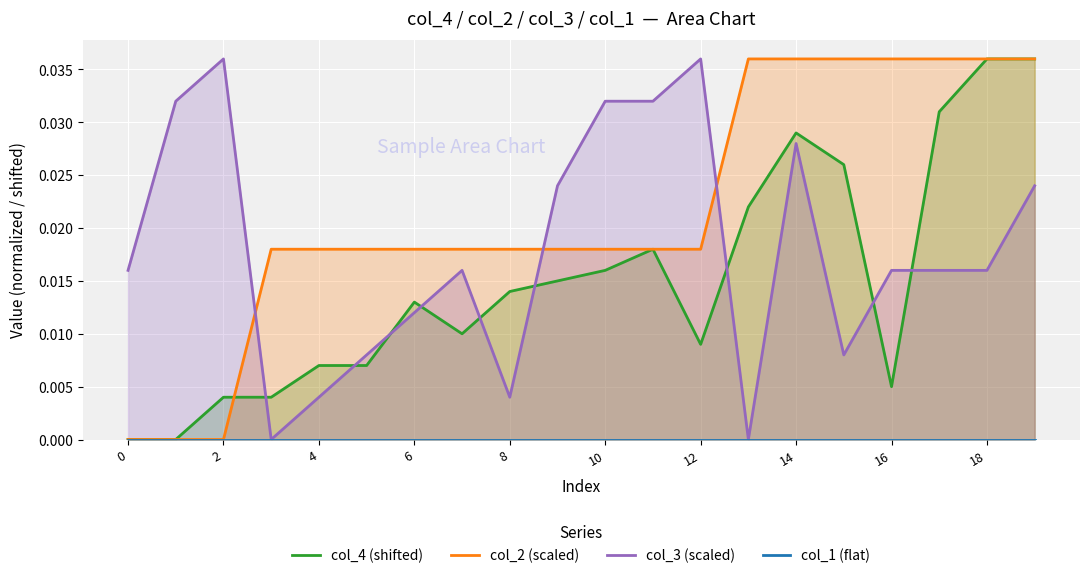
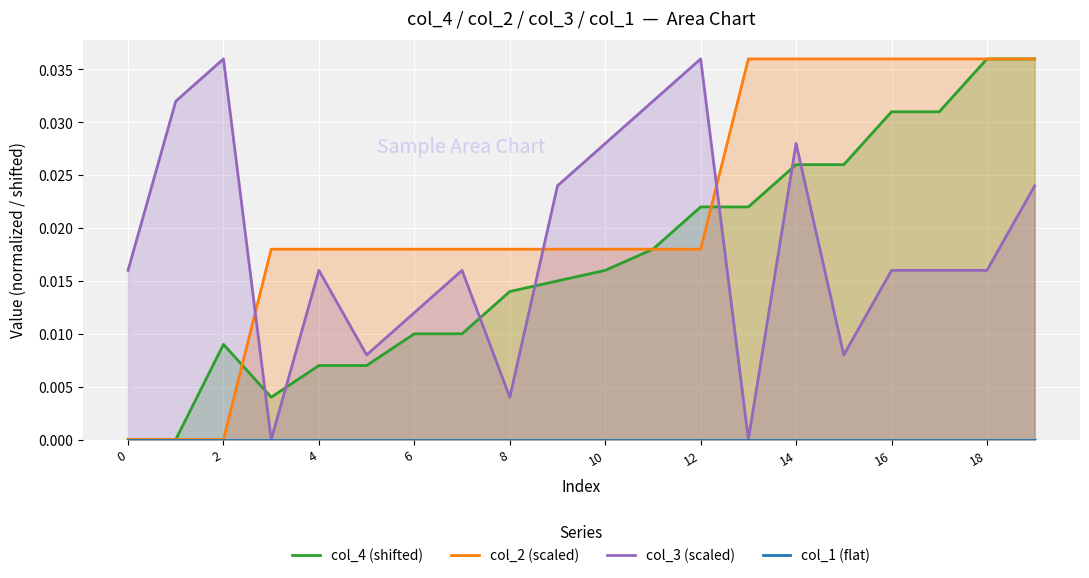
col_4 (shifted), 2: 0.0040 -> 0.0090
col_3 (scaled), 4: 0.0040 -> 0.0160
col_4 (shifted), 6: 0.0130 -> 0.0100
col_3 (scaled), 10: 0.0320 -> 0.0280
col_4 (shifted), 12: 0.0090 -> 0.0220
col_4 (shifted), 14: 0.0290 -> 0.0260
col_4 (shifted), 16: 0.0050 -> 0.0310
